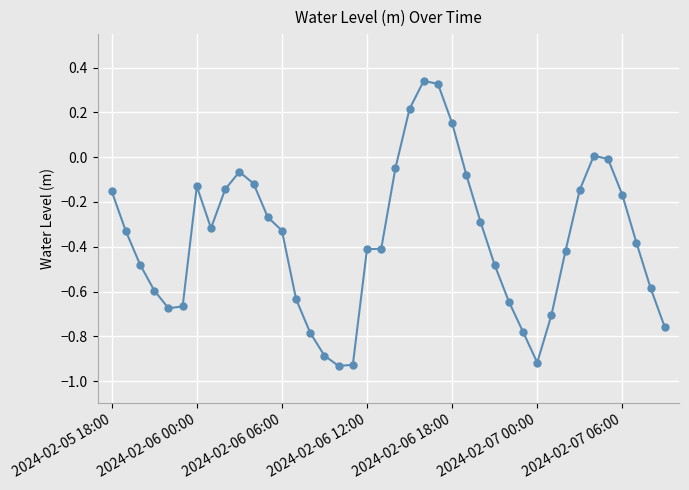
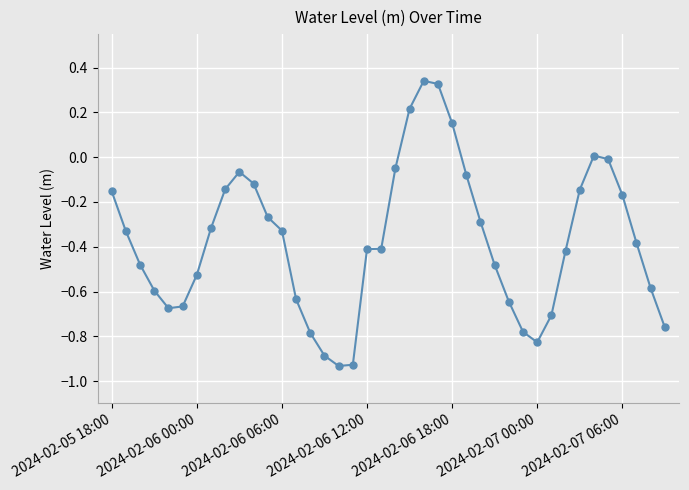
2024-02-06 00:00: -0.13 -> -0.53
2024-02-07 00:00: -0.92 -> -0.83
